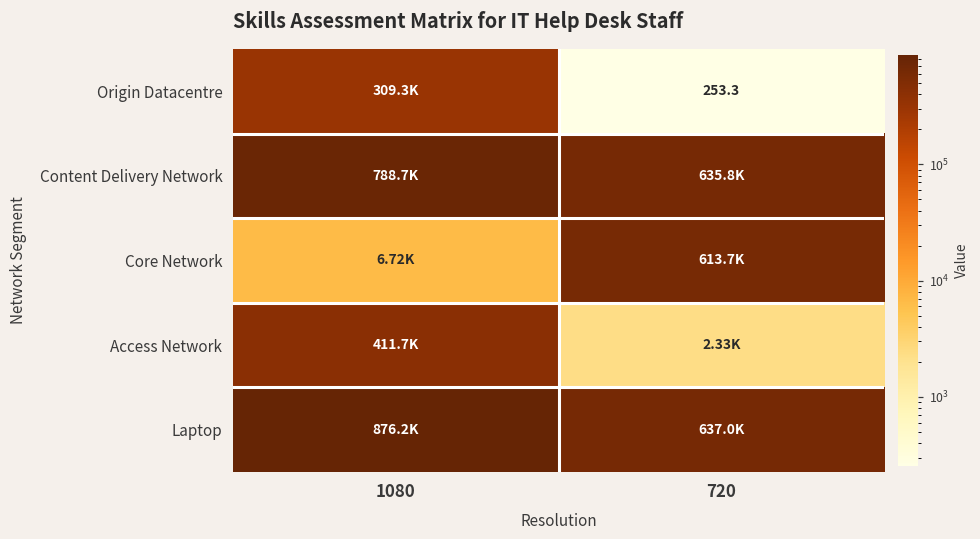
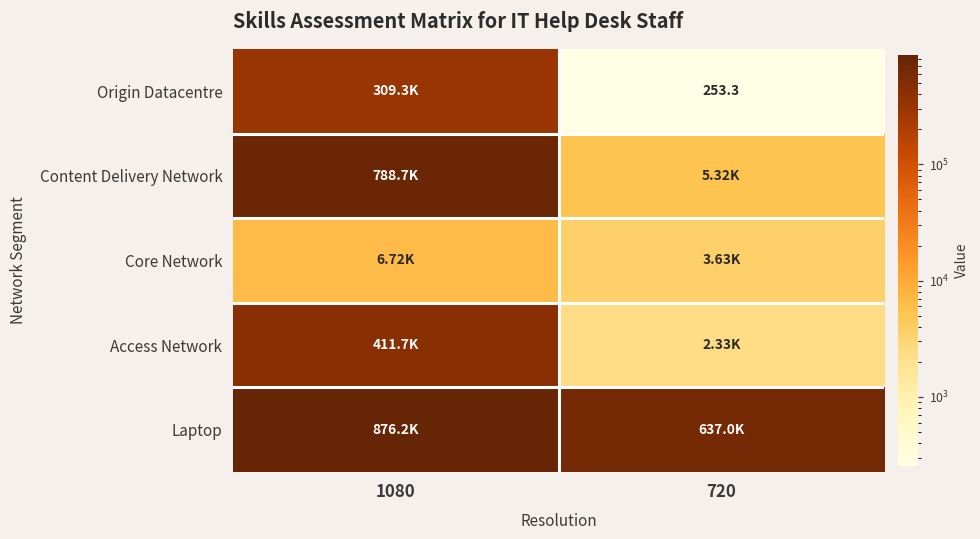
Content Delivery Network, 720: 635.8K -> 5.32K
Core Network, 720: 613.7K -> 3.63K
